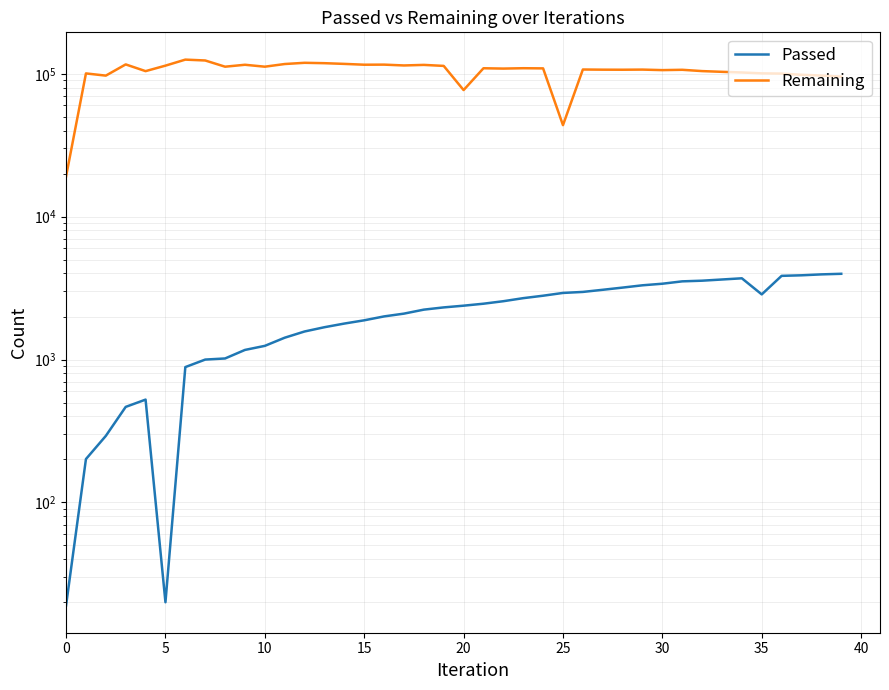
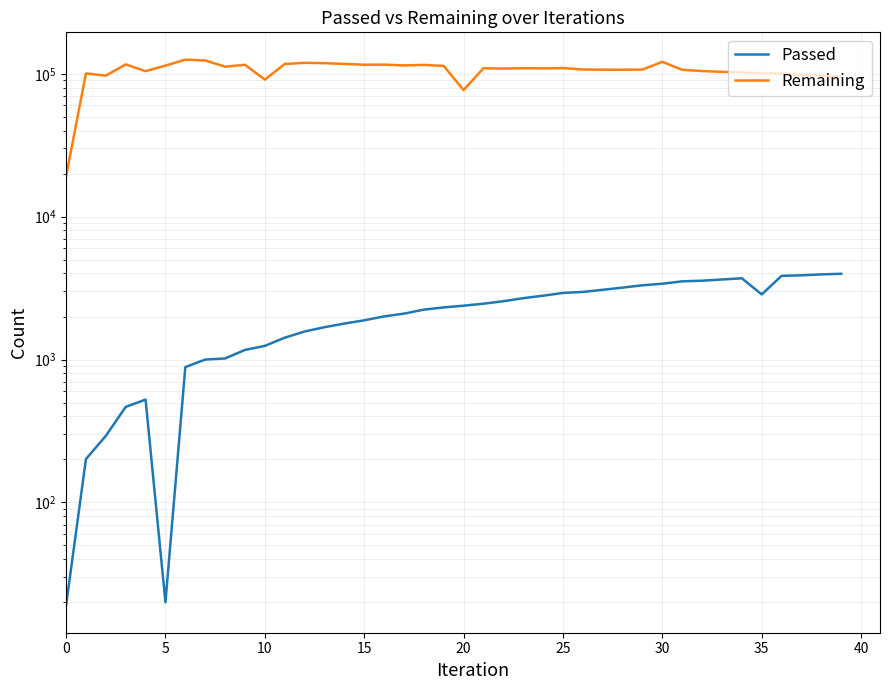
Remaining, 10: 110000 -> 90000
Remaining, 25: 44000 -> 110000
Remaining, 30: 110000 -> 120000
